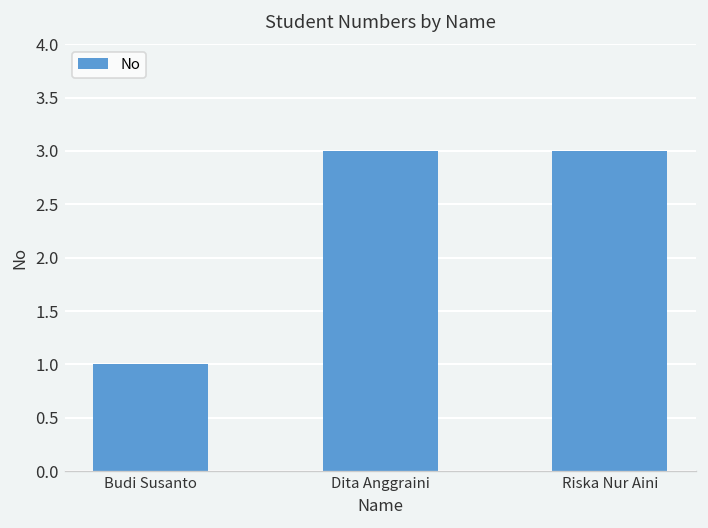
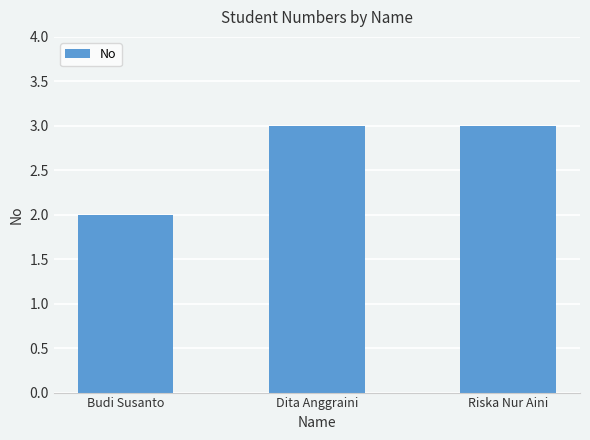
Budi Susanto: 1 -> 2
